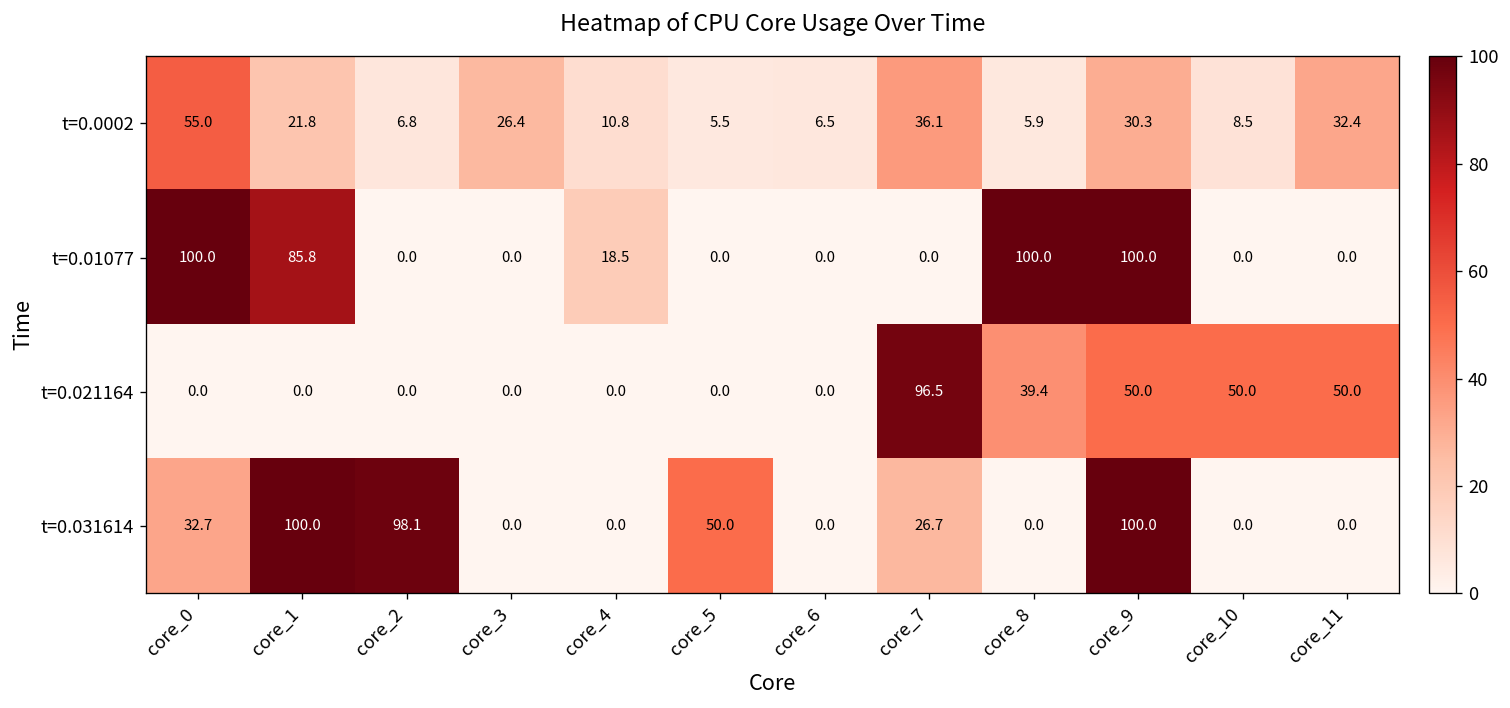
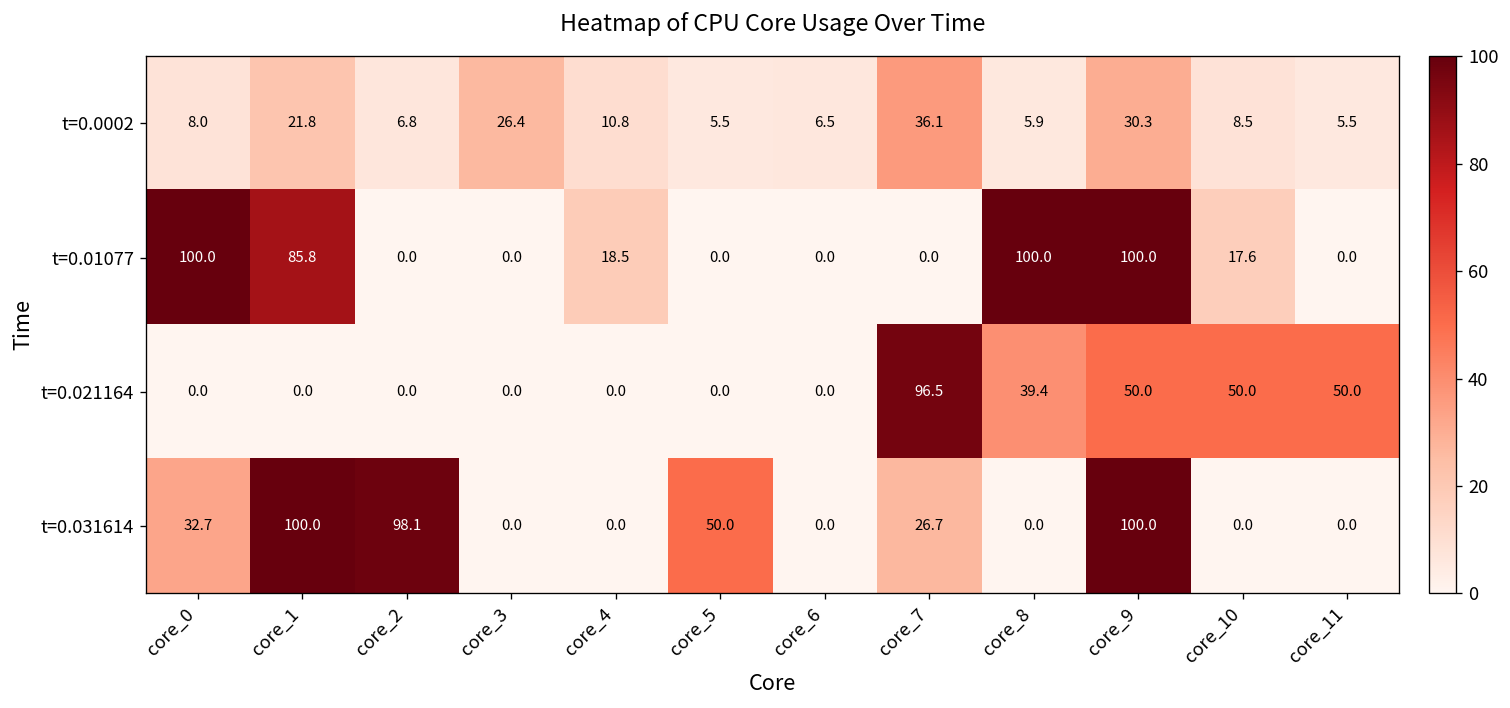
t=0.0002, core_0: 55.0 -> 8.0
t=0.0002, core_11: 32.4 -> 5.5
t=0.01077, core_10: 0.0 -> 17.6
